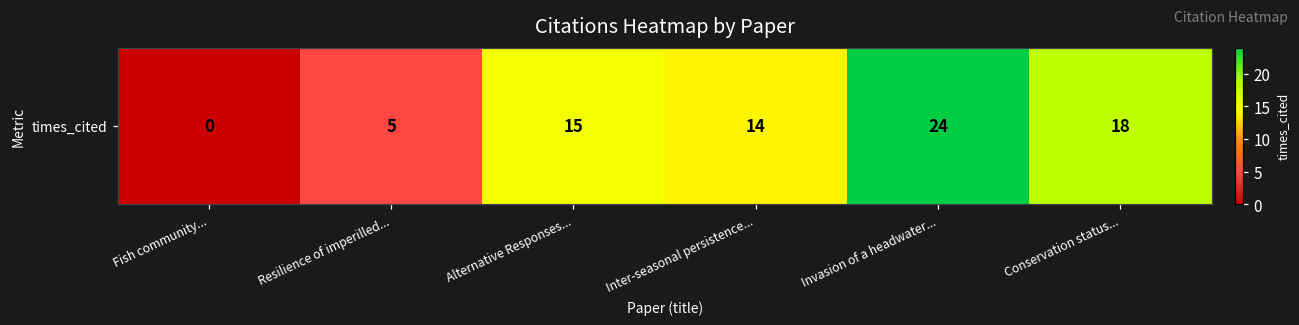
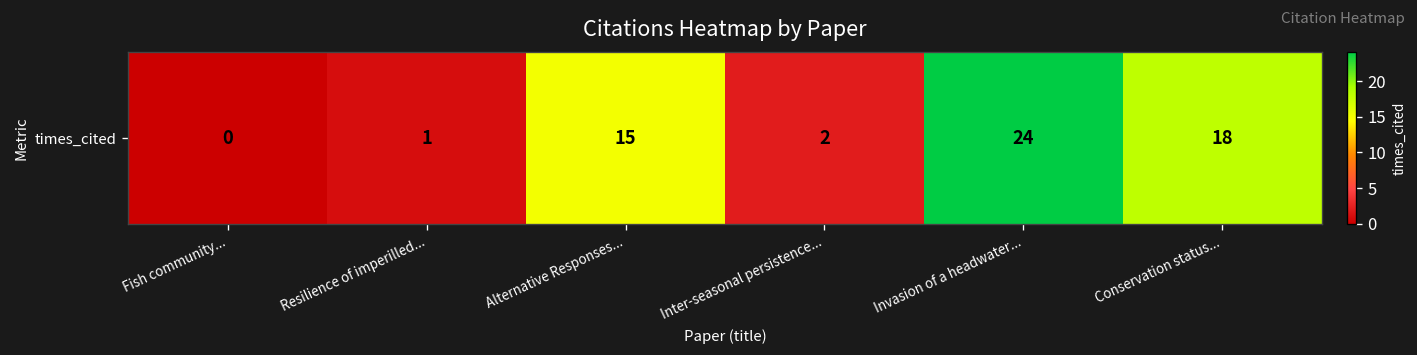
times_cited, Resilience of imperilled...: 5 -> 1
times_cited, Inter-seasonal persistence...: 14 -> 2
